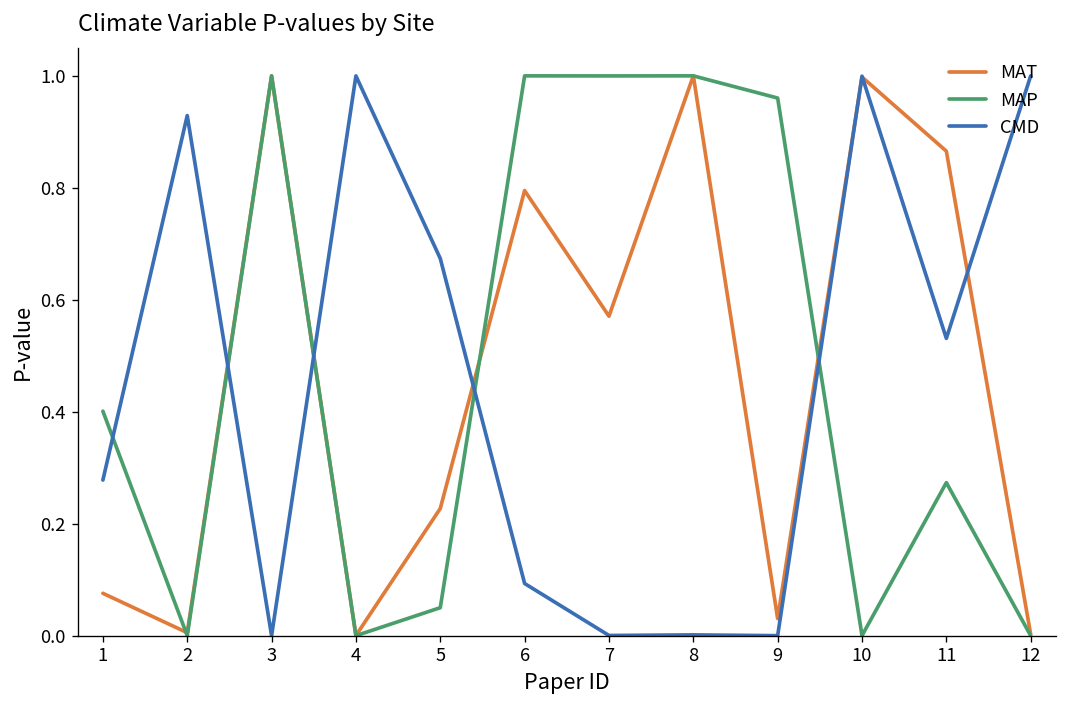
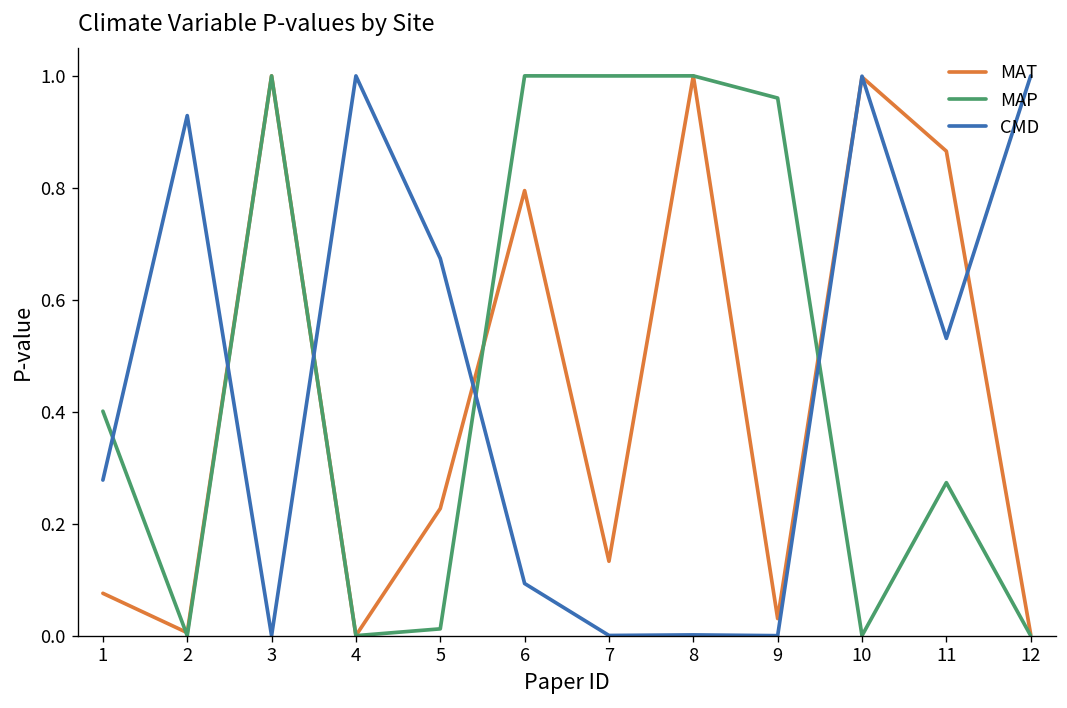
MAP, 5: 0.05 -> 0.01
MAT, 7: 0.57 -> 0.13
